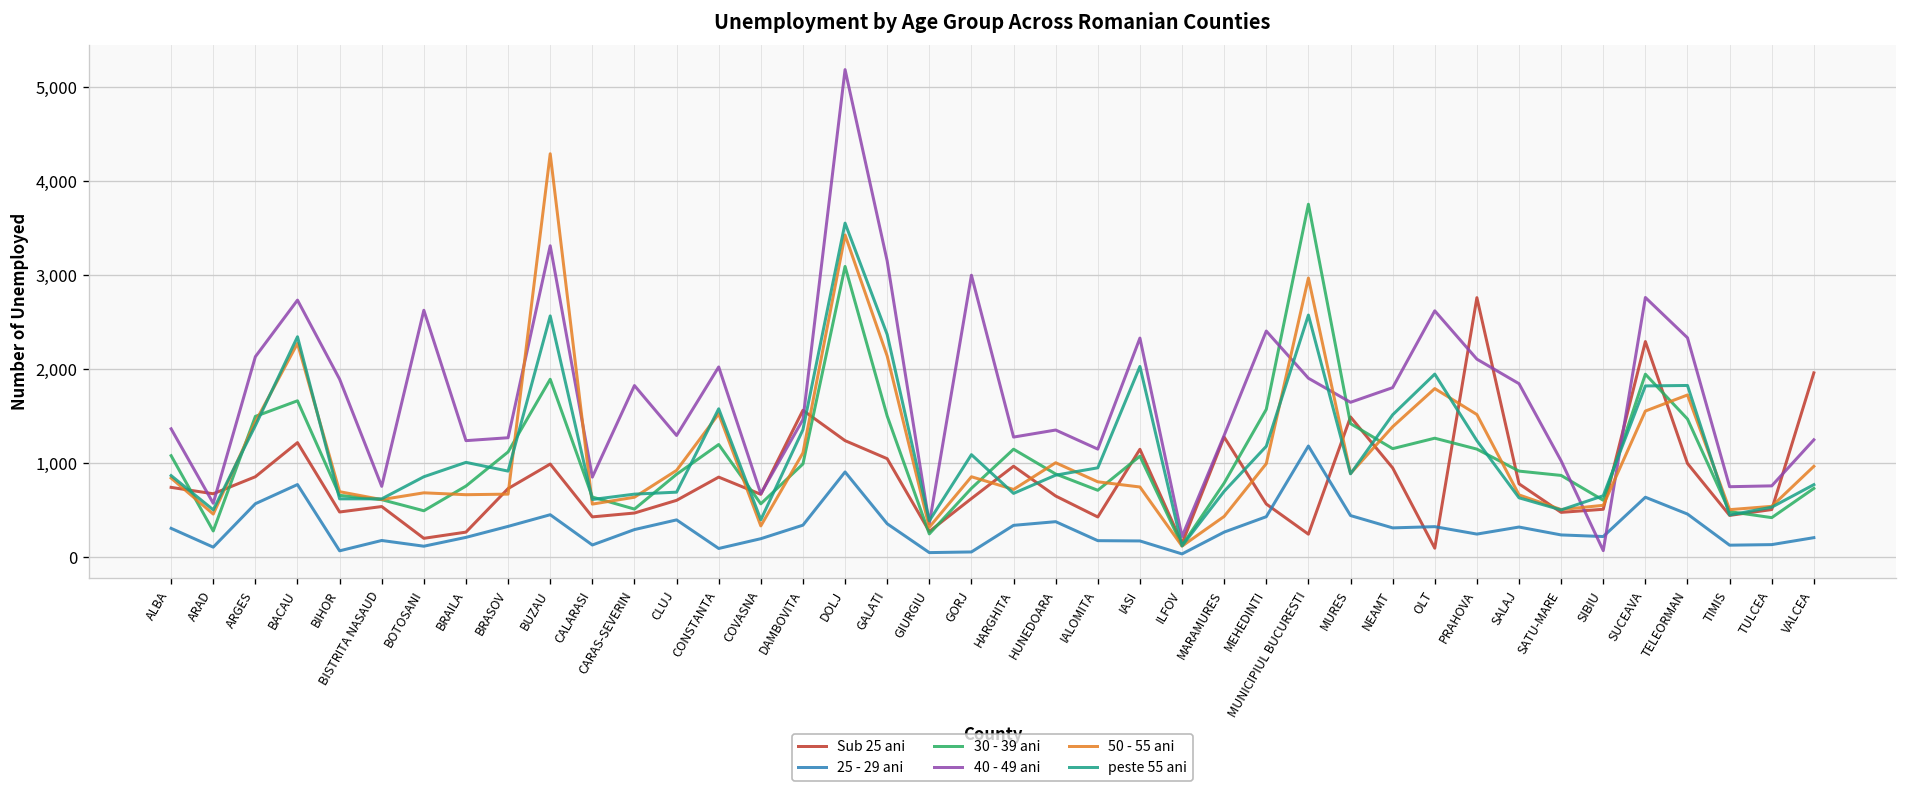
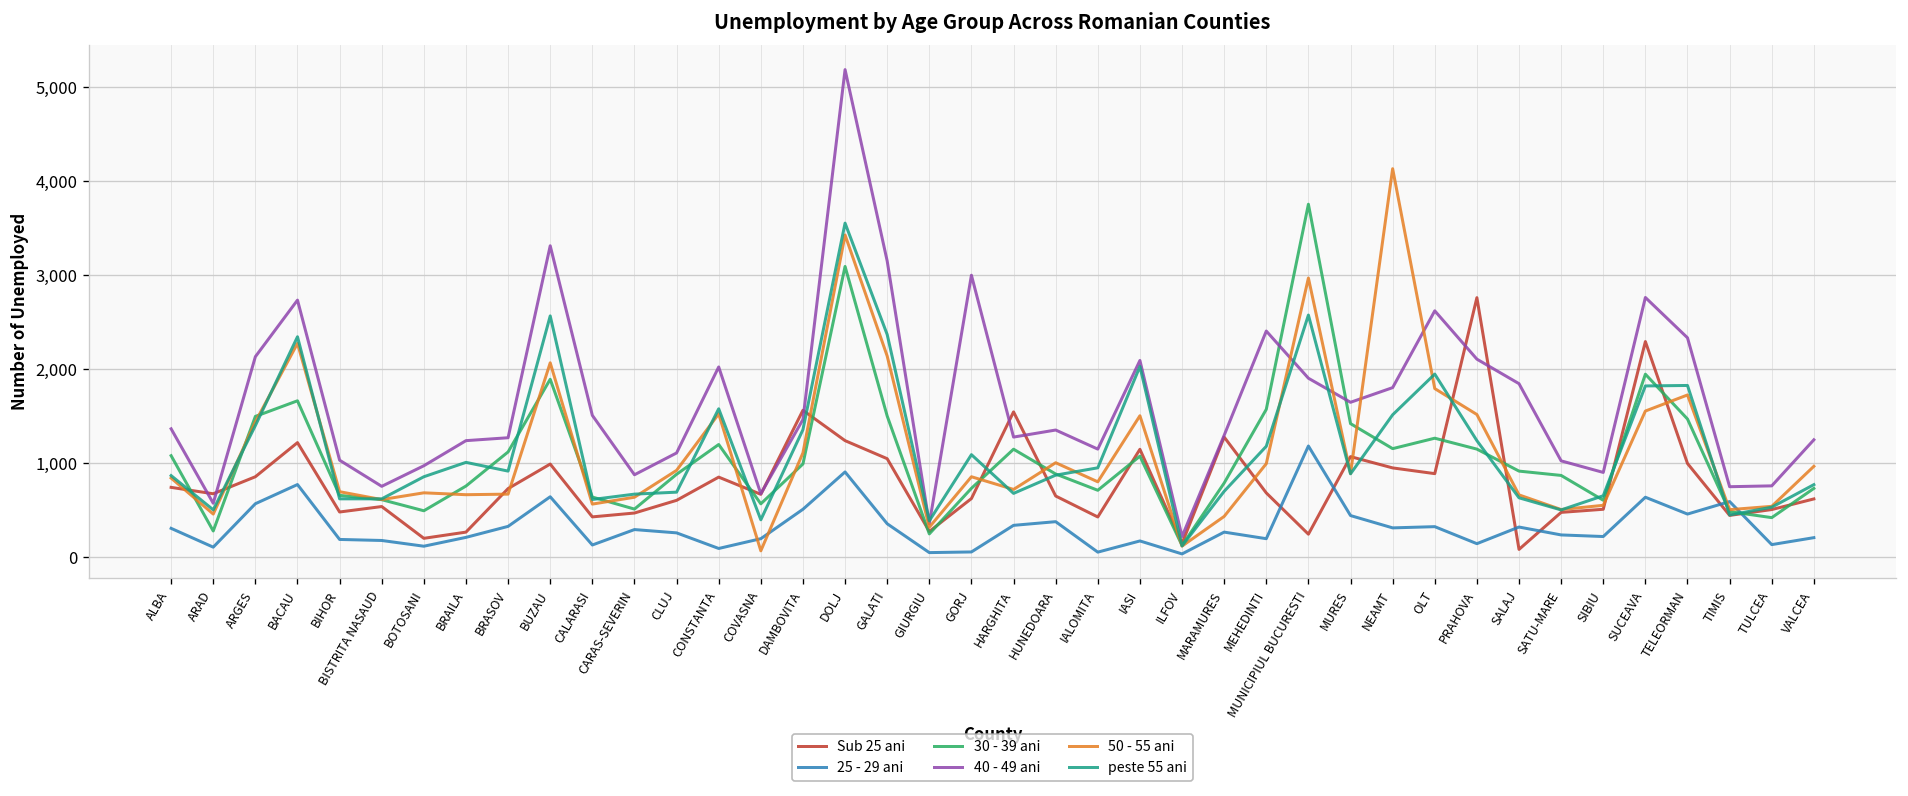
25 - 29 ani, BIHOR: 100 -> 200
40 - 49 ani, BIHOR: 1,900 -> 1,000
40 - 49 ani, BOTOSANI: 2,600 -> 1,000
25 - 29 ani, BUZAU: 500 -> 600
50 - 55 ani, BUZAU: 4,300 -> 2,100
40 - 49 ani, CALARASI: 900 -> 1,500
40 - 49 ani, CARAS-SEVERIN: 1,800 -> 900
25 - 29 ani, CLUJ: 400 -> 300
40 - 49 ani, CLUJ: 1,300 -> 1,100
50 - 55 ani, COVASNA: 300 -> 100
25 - 29 ani, DAMBOVITA: 300 -> 500
Sub 25 ani, HARGHITA: 1,000 -> 1,500
25 - 29 ani, IALOMITA: 200 -> 100
40 - 49 ani, IASI: 2,300 -> 2,100
50 - 55 ani, IASI: 700 -> 1,500
Sub 25 ani, MEHEDINTI: 600 -> 700
25 - 29 ani, MEHEDINTI: 400 -> 200
Sub 25 ani, MURES: 1,500 -> 1,100
50 - 55 ani, NEAMT: 1,400 -> 4,100
Sub 25 ani, OLT: 100 -> 900
25 - 29 ani, PRAHOVA: 200 -> 100
Sub 25 ani, SALAJ: 800 -> 100
40 - 49 ani, SIBIU: 100 -> 900
25 - 29 ani, TIMIS: 100 -> 600
Sub 25 ani, VALCEA: 2,000 -> 600
